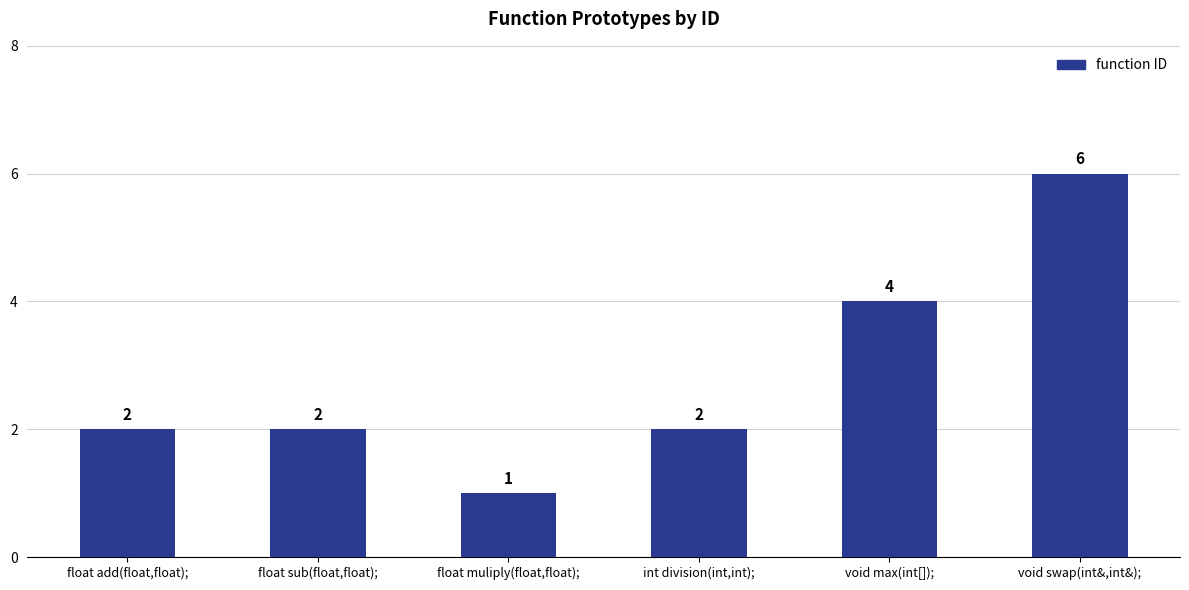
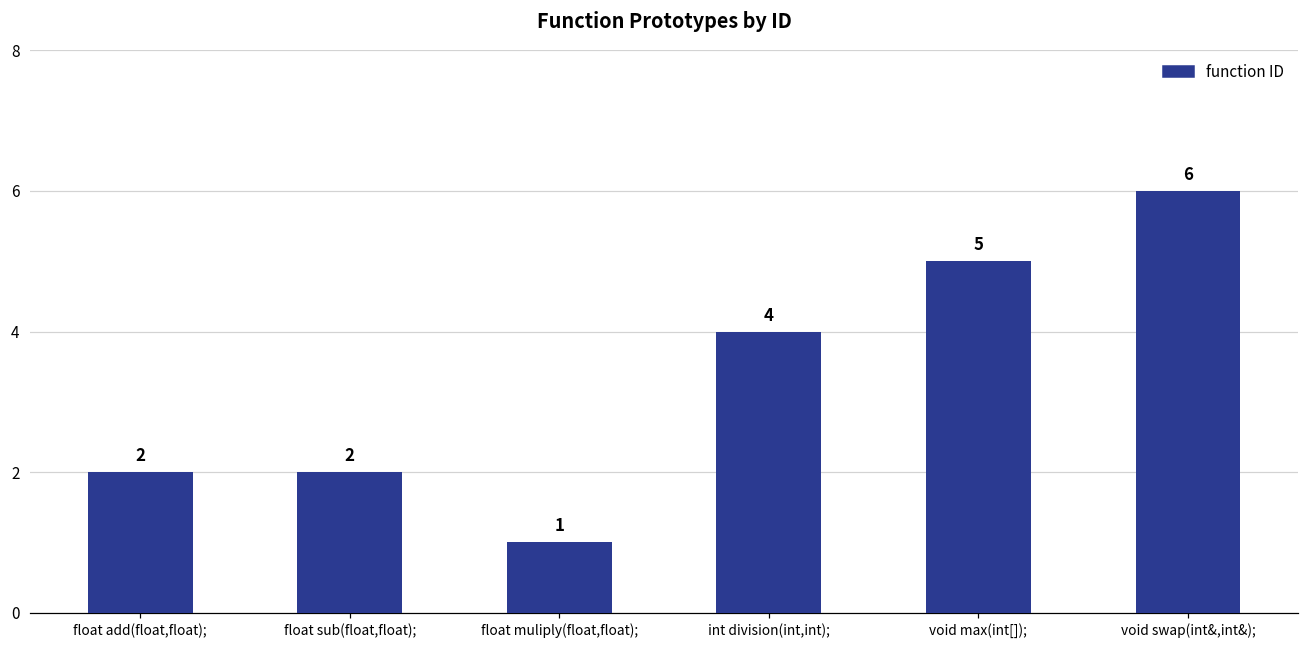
int division(int,int);: 2 -> 4
void max(int[]);: 4 -> 5
